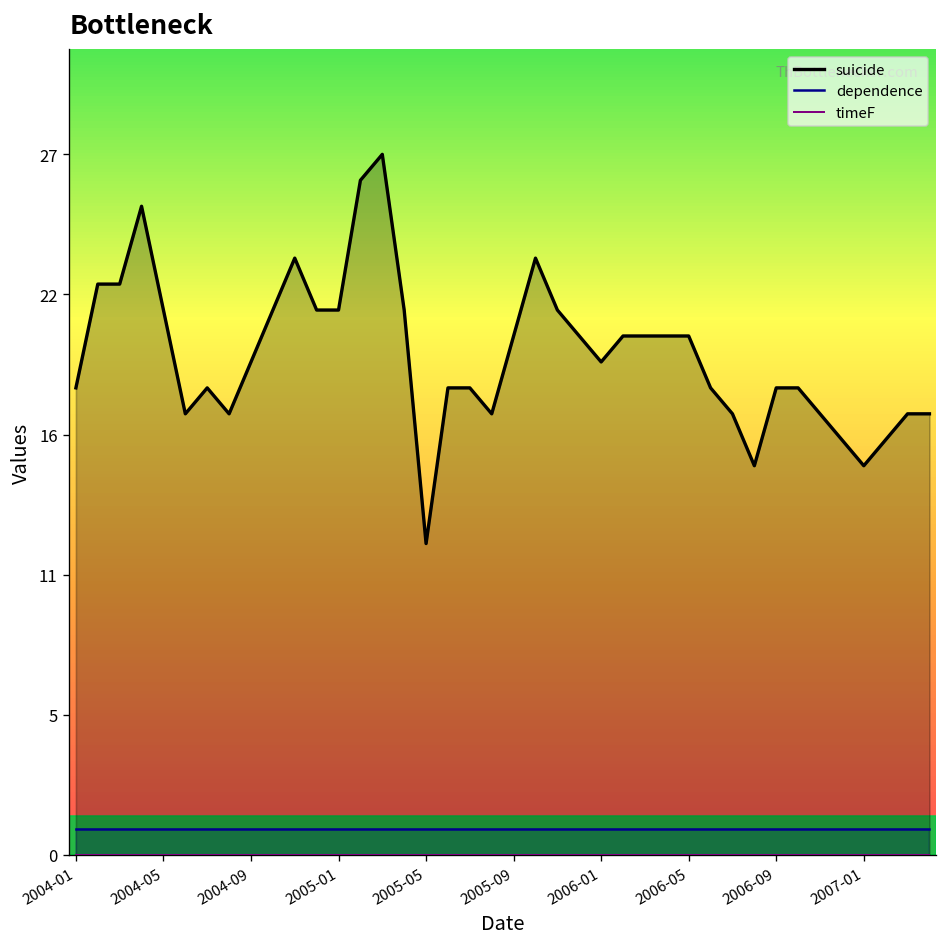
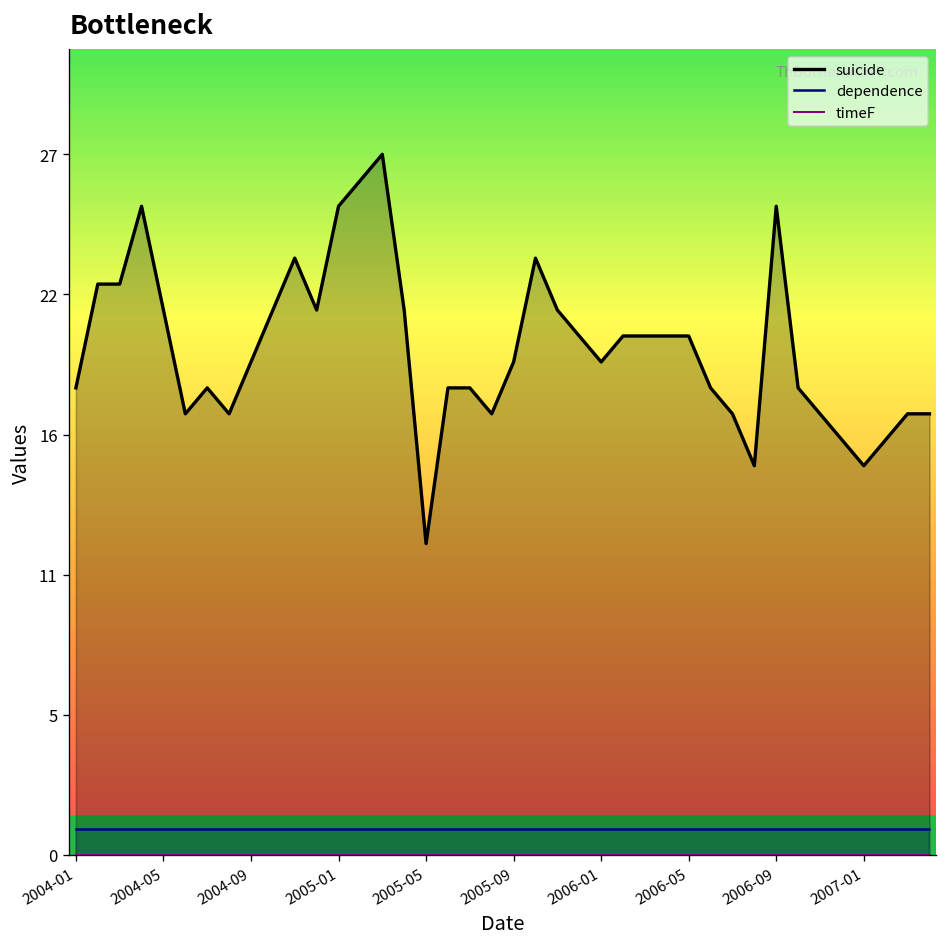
suicide, 2005-01: 21 -> 25
suicide, 2005-09: 20 -> 19
suicide, 2006-09: 18 -> 25
